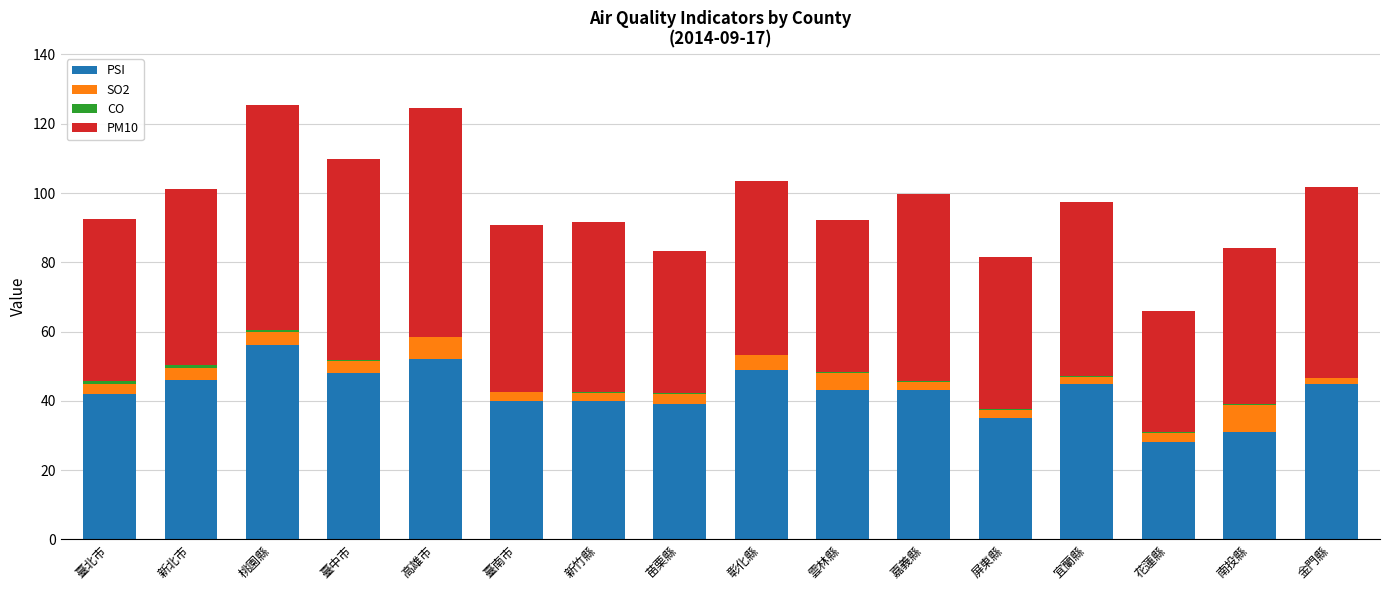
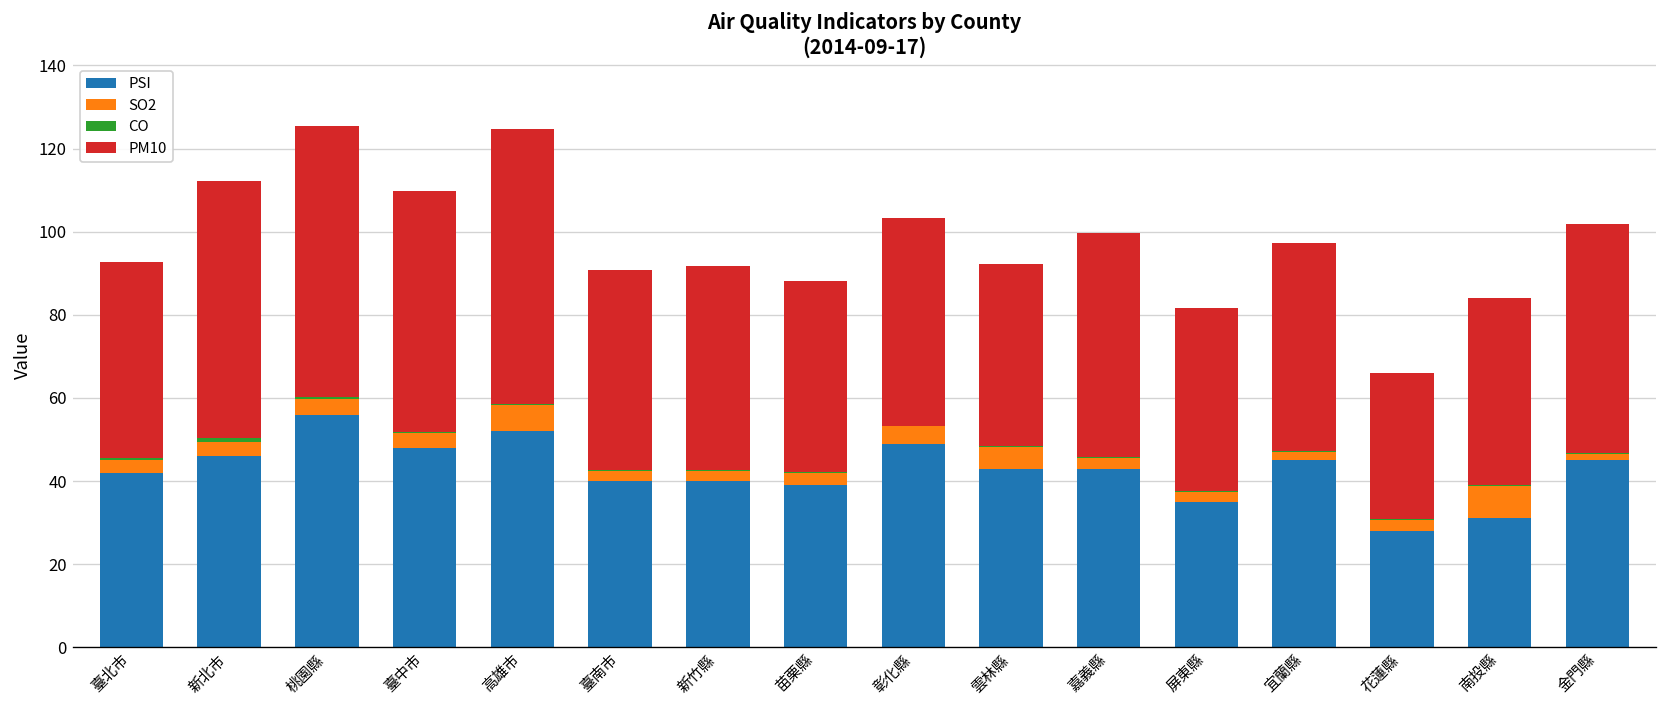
PM10, 新北市: 51 -> 62
PM10, 苗栗縣: 41 -> 46
